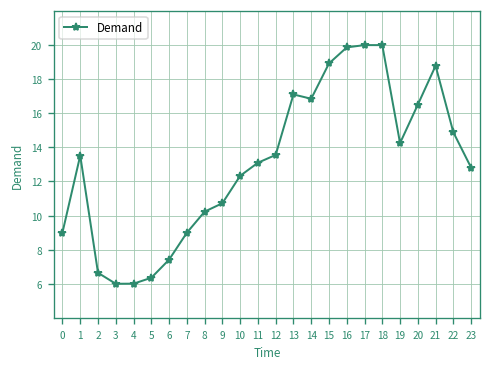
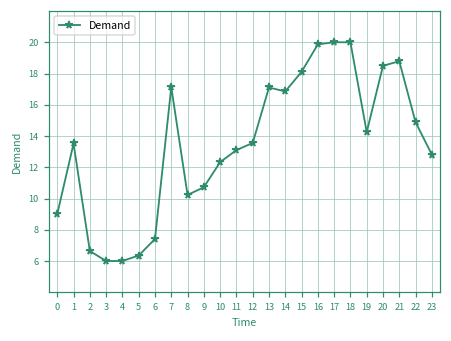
7: 9.0 -> 17.1
15: 18.9 -> 18.1
20: 16.5 -> 18.5
